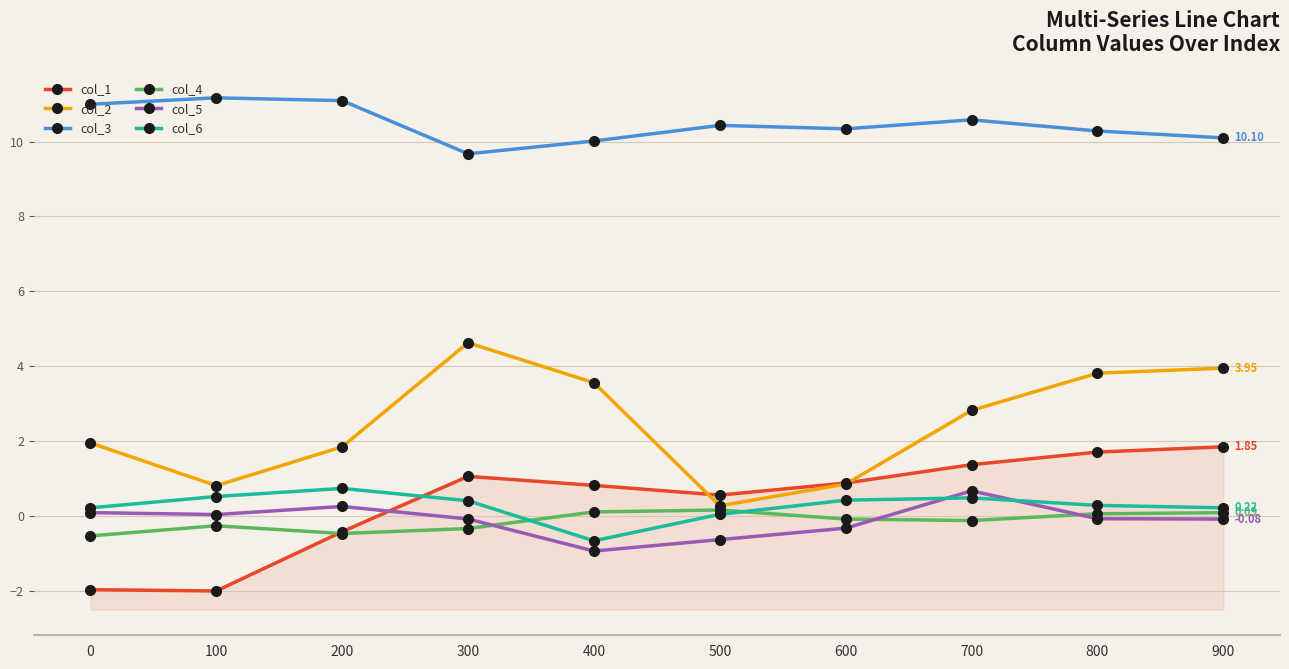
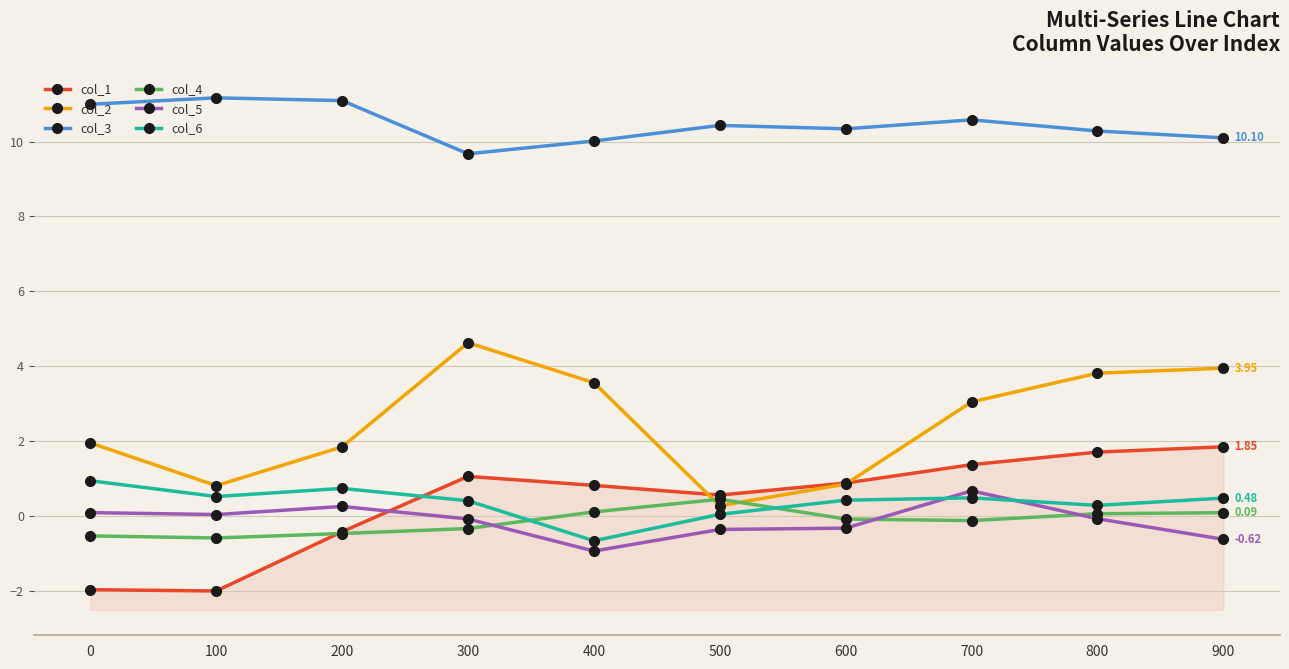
col_6, 0: 0.2 -> 0.9
col_4, 100: -0.3 -> -0.6
col_4, 500: 0.2 -> 0.4
col_5, 500: -0.6 -> -0.4
col_2, 700: 2.8 -> 3.0
col_5, 900: -0.08 -> -0.62
col_6, 900: 0.22 -> 0.48
